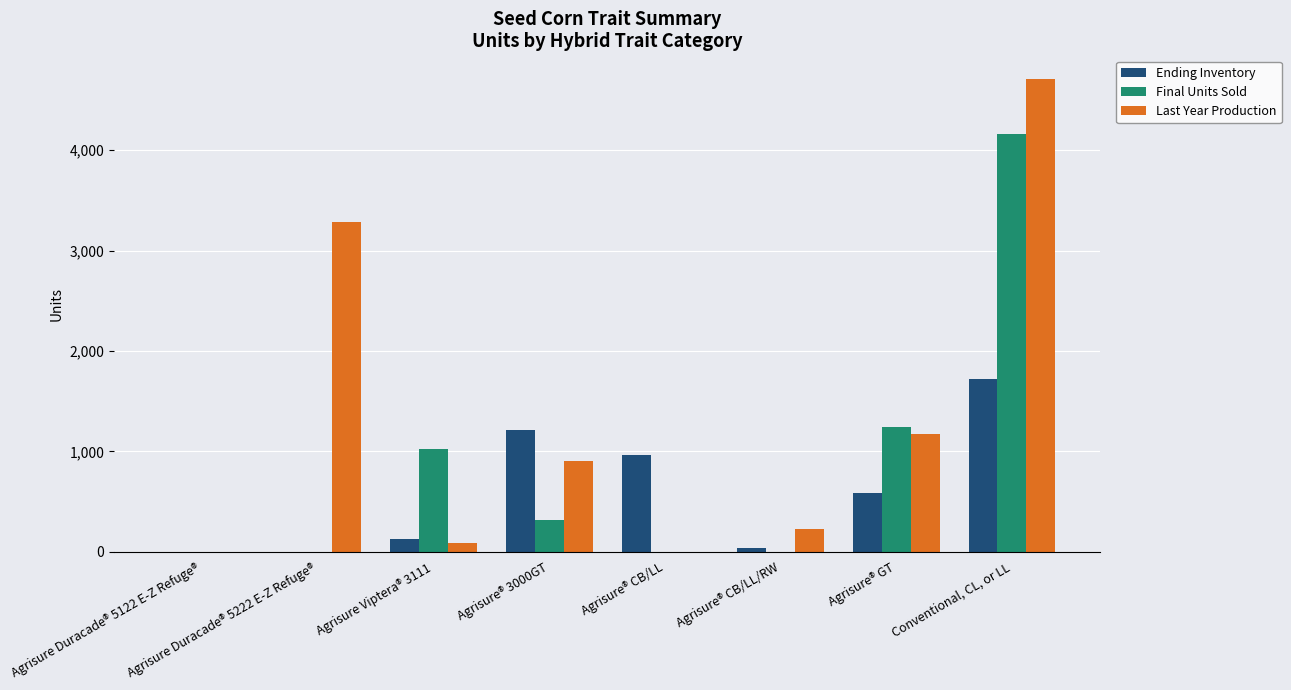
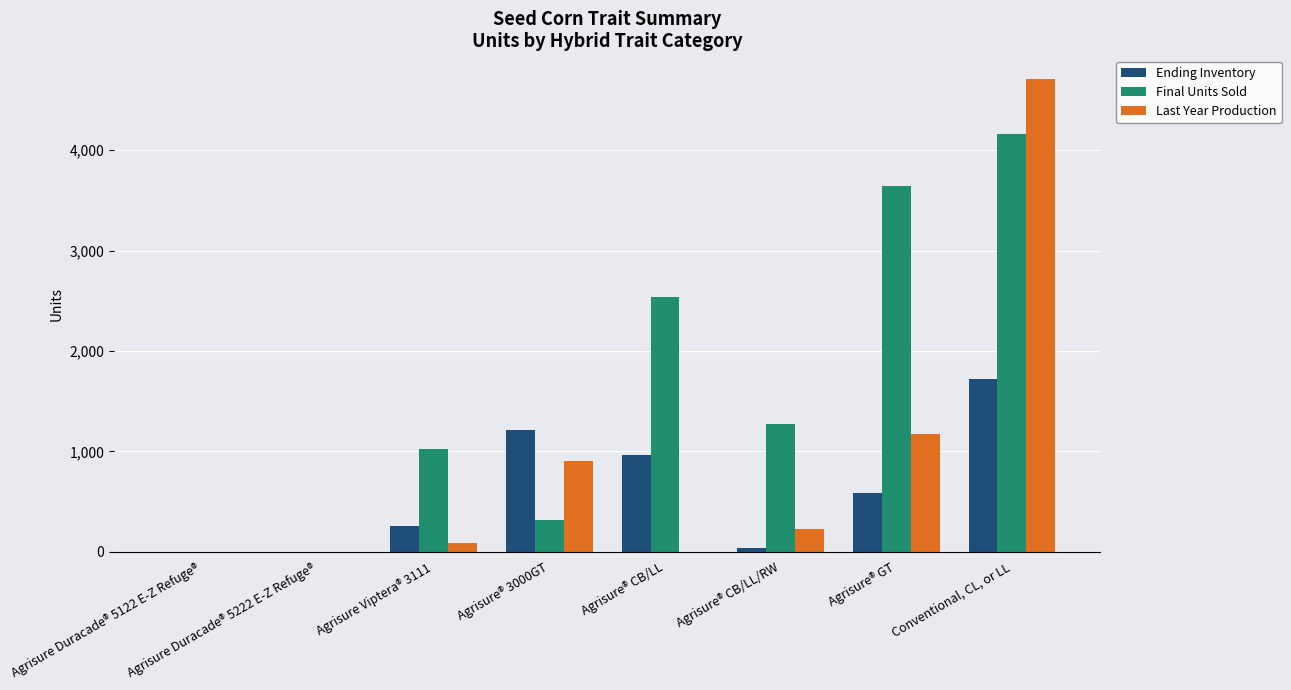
Last Year Production, Agrisure Duracade® 5222 E-Z Refuge®: 3,290 -> 0
Ending Inventory, Agrisure Viptera® 3111: 130 -> 250
Final Units Sold, Agrisure® CB/LL: 0 -> 2,540
Final Units Sold, Agrisure® CB/LL/RW: 0 -> 1,270
Final Units Sold, Agrisure® GT: 1,250 -> 3,650
